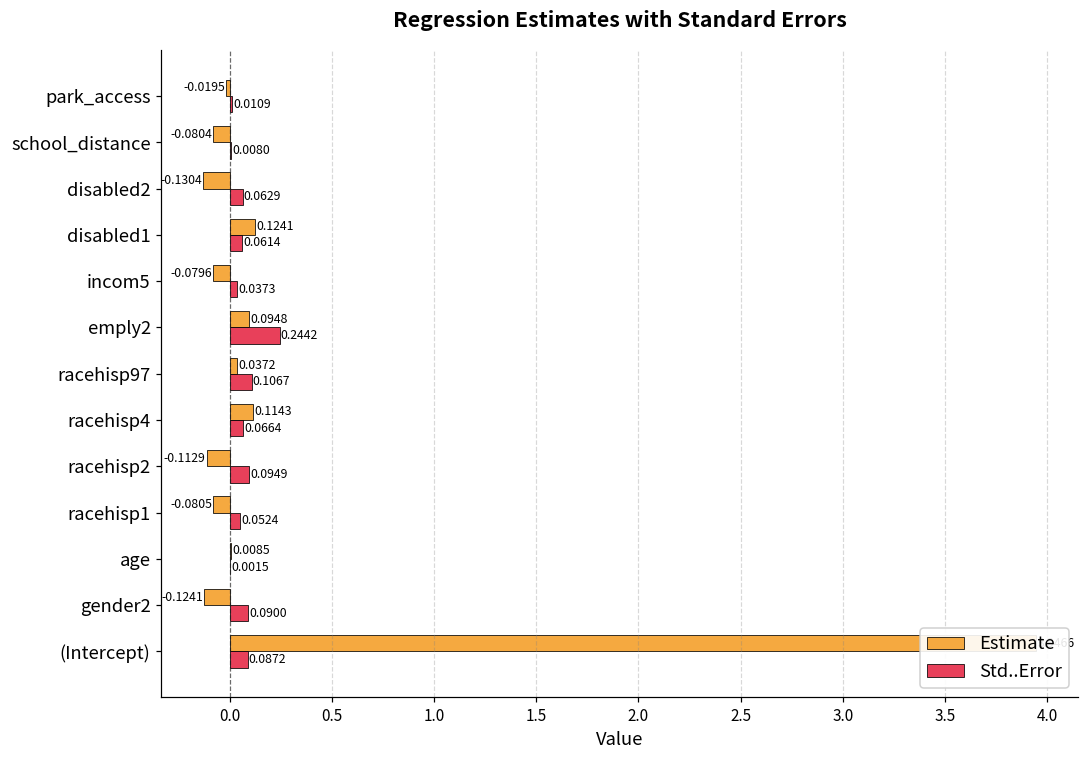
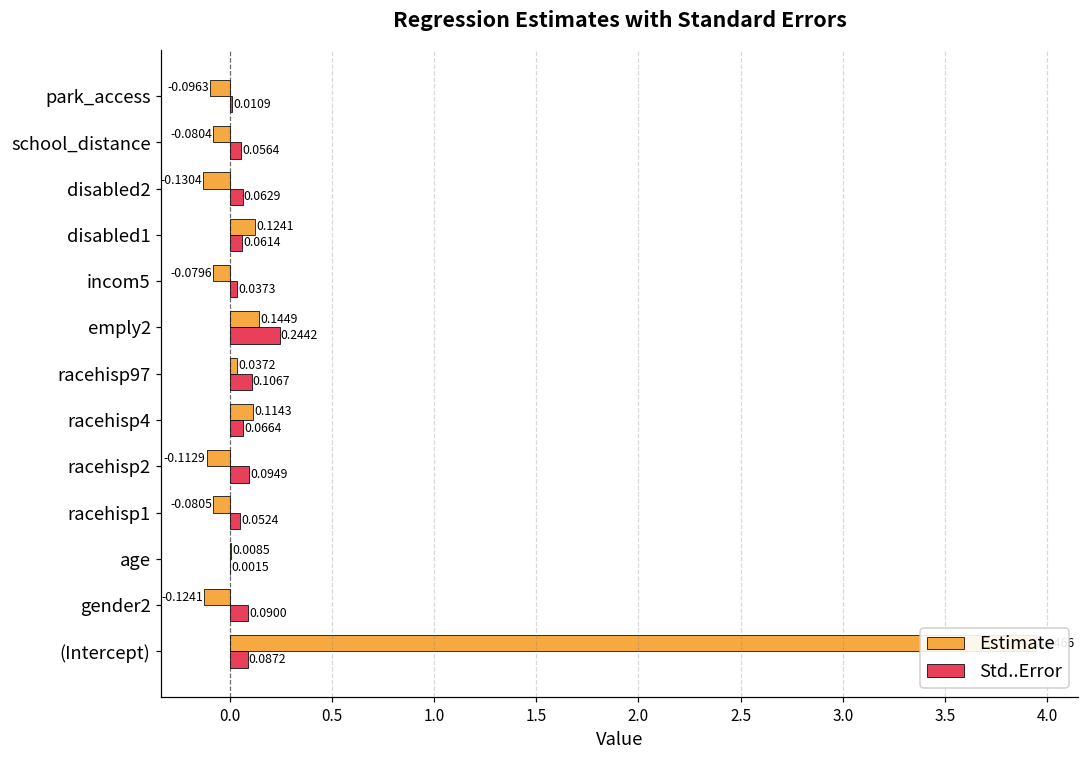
Estimate, park_access: -0.0195 -> -0.0963
Std..Error, school_distance: 0.0080 -> 0.0564
Estimate, emply2: 0.0948 -> 0.1449
